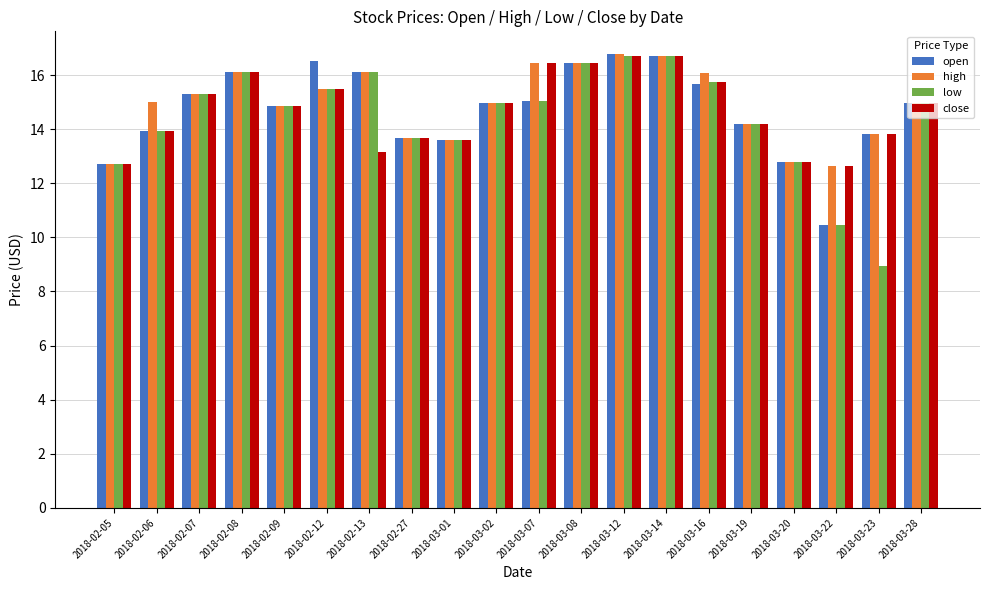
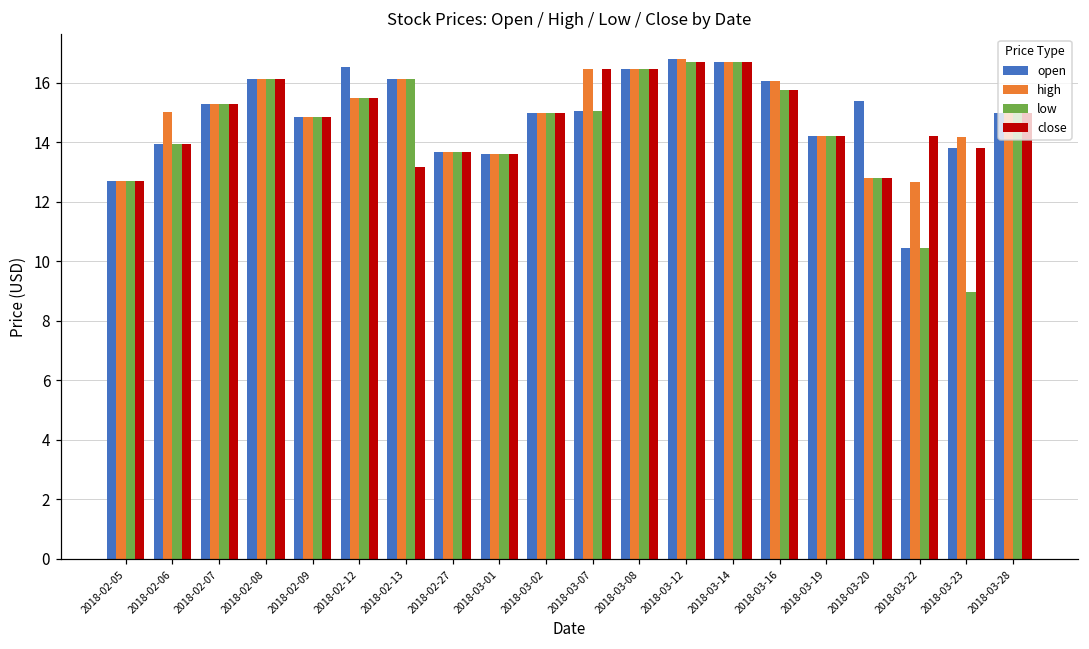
open, 2018-03-16: 15.7 -> 16.1
open, 2018-03-20: 12.8 -> 15.4
close, 2018-03-22: 12.7 -> 14.2
high, 2018-03-23: 13.8 -> 14.2
